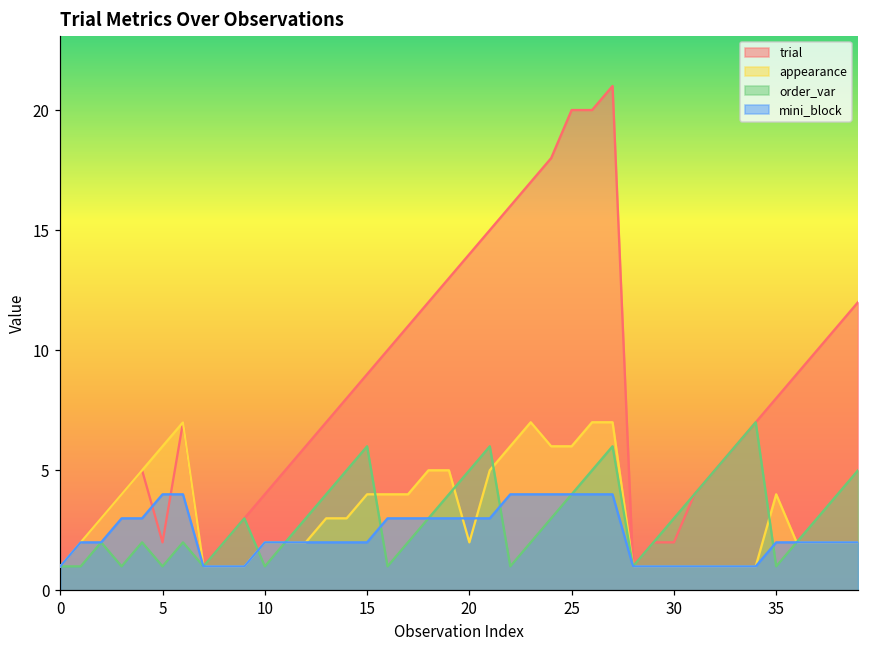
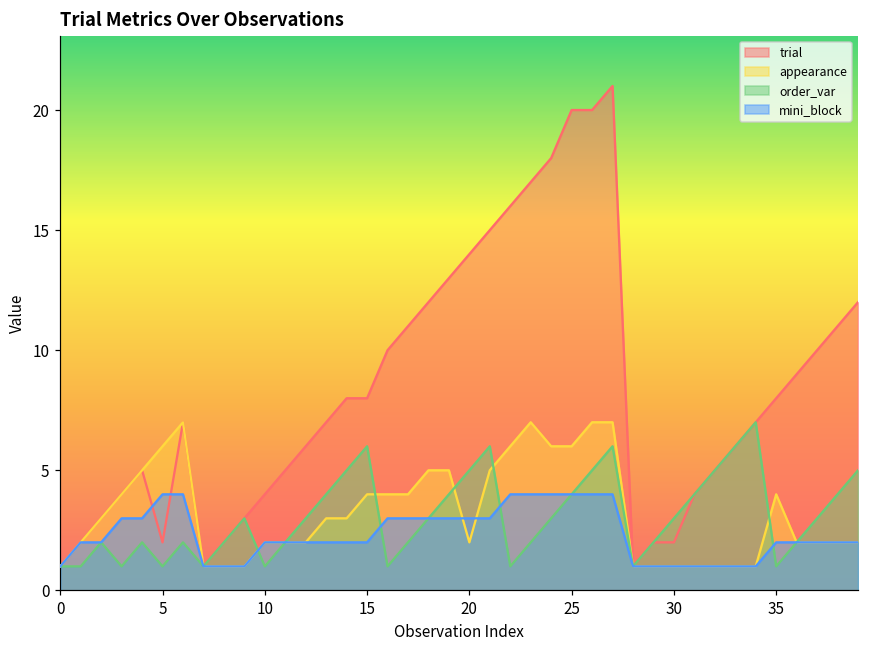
trial, 15: 9 -> 8
